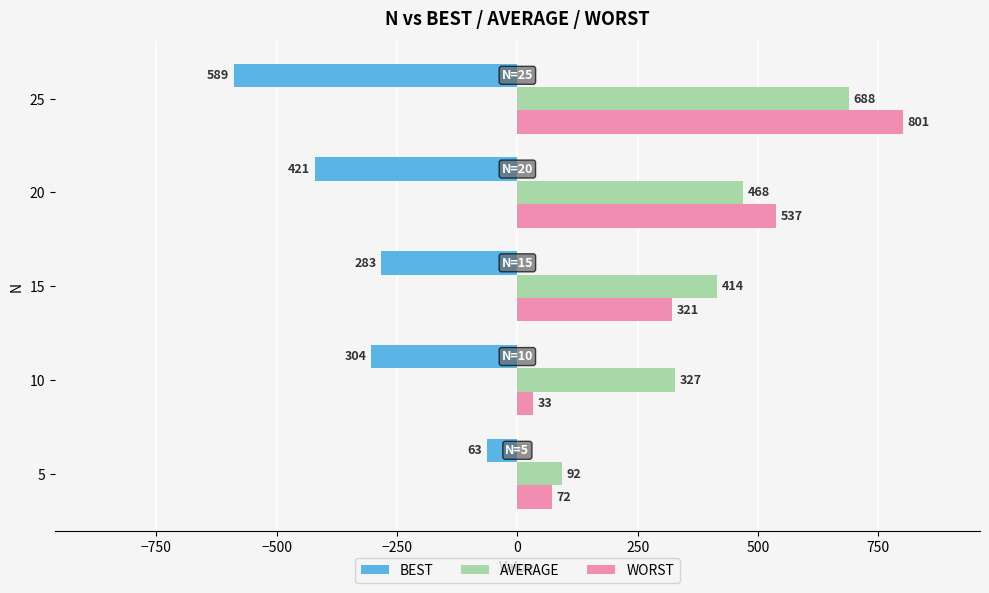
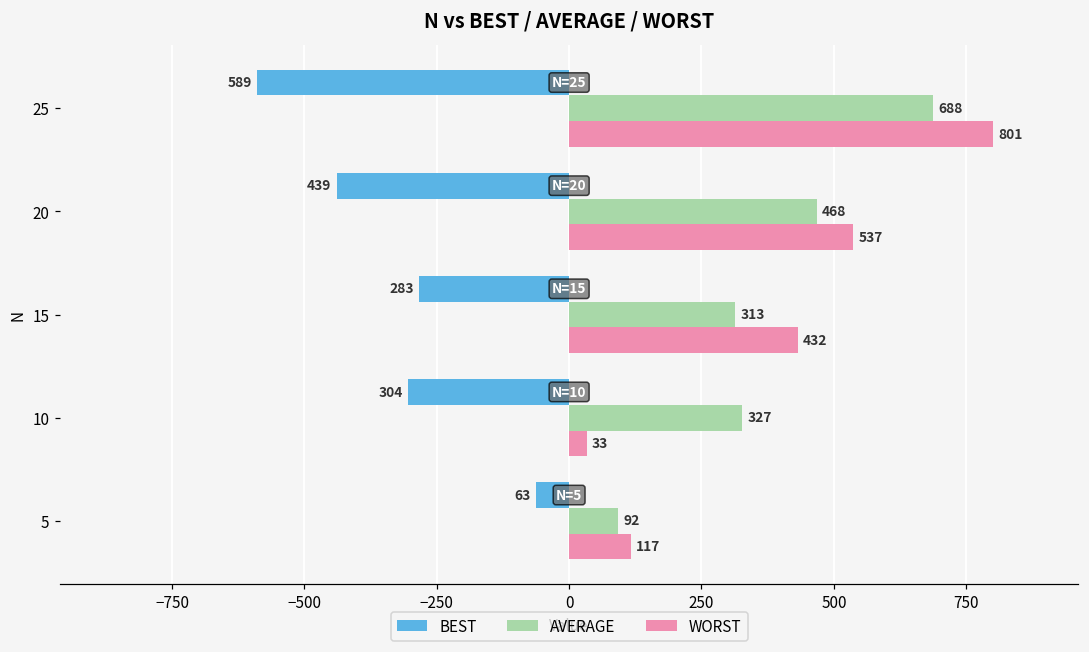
BEST, 20: 421 -> 439
AVERAGE, 15: 414 -> 313
WORST, 15: 321 -> 432
WORST, 5: 72 -> 117
